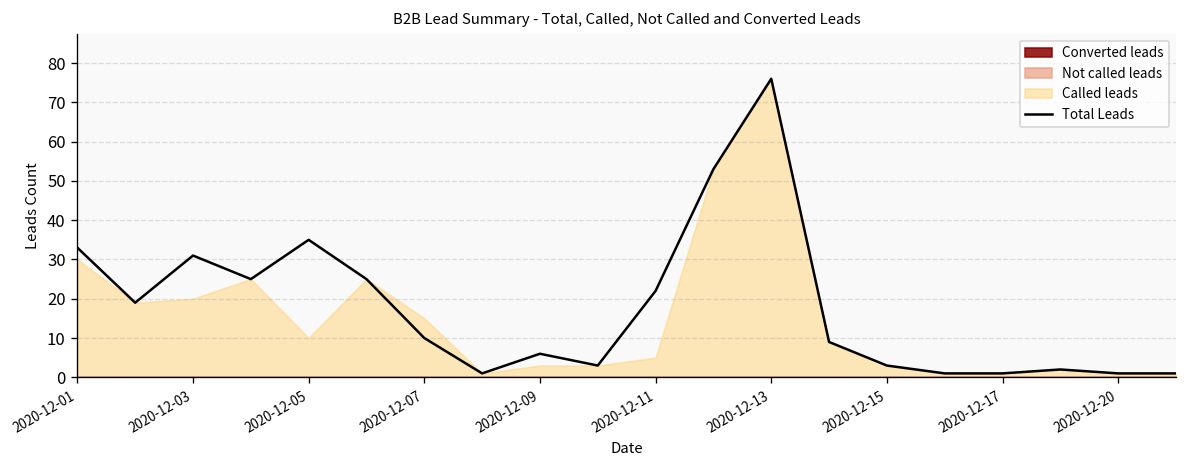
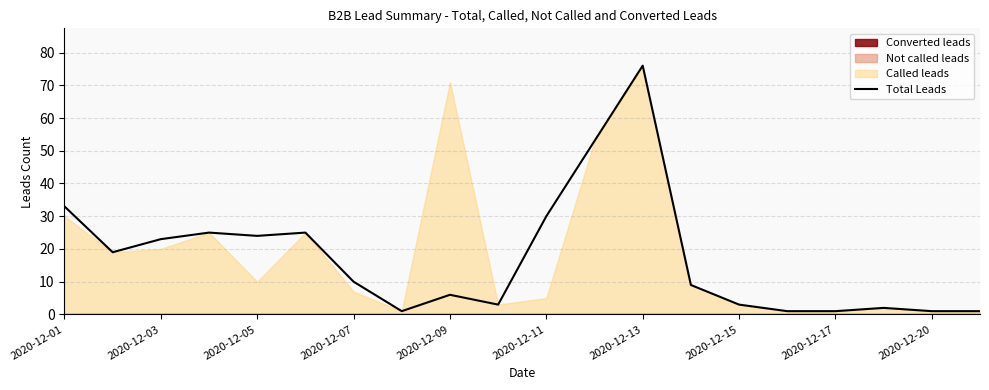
Total Leads, 2020-12-03: 31 -> 23
Total Leads, 2020-12-05: 35 -> 24
Called leads, 2020-12-07: 15 -> 7
Called leads, 2020-12-09: 3 -> 71
Total Leads, 2020-12-11: 22 -> 30
